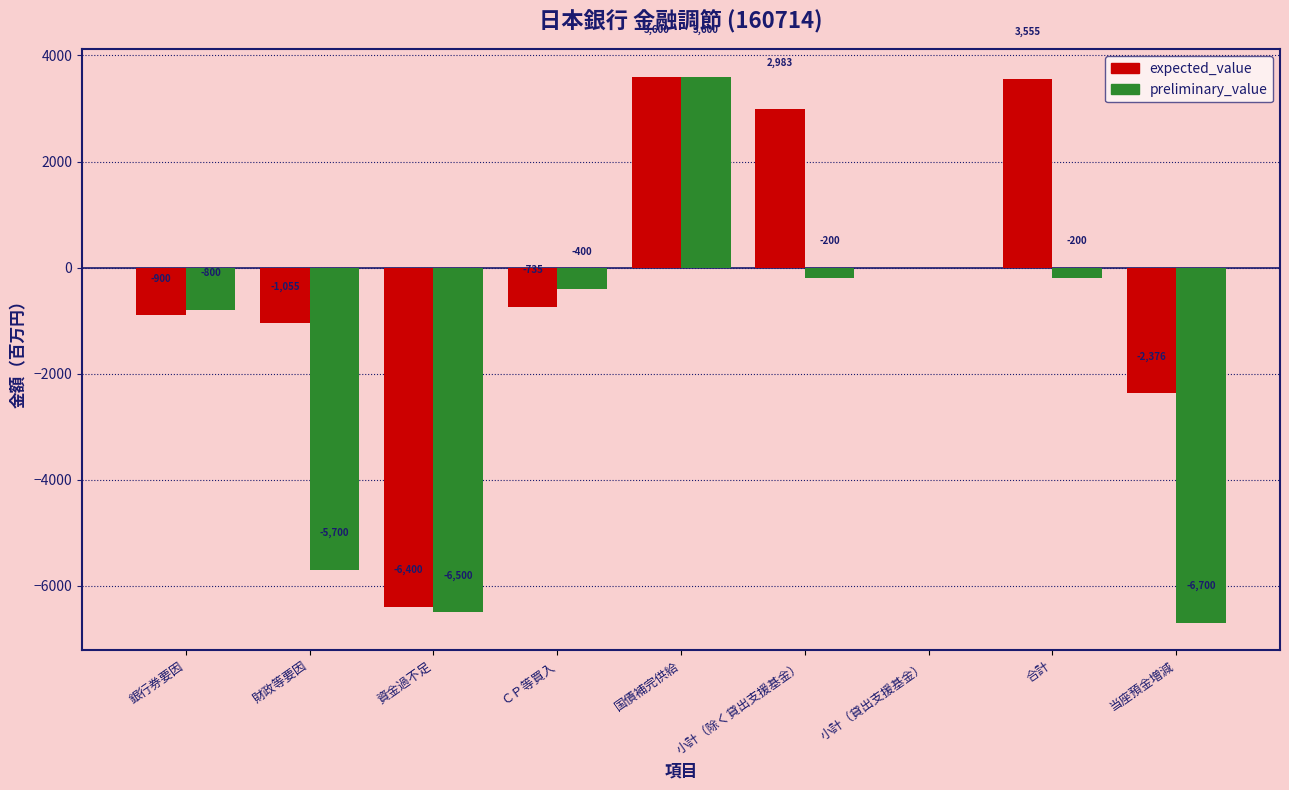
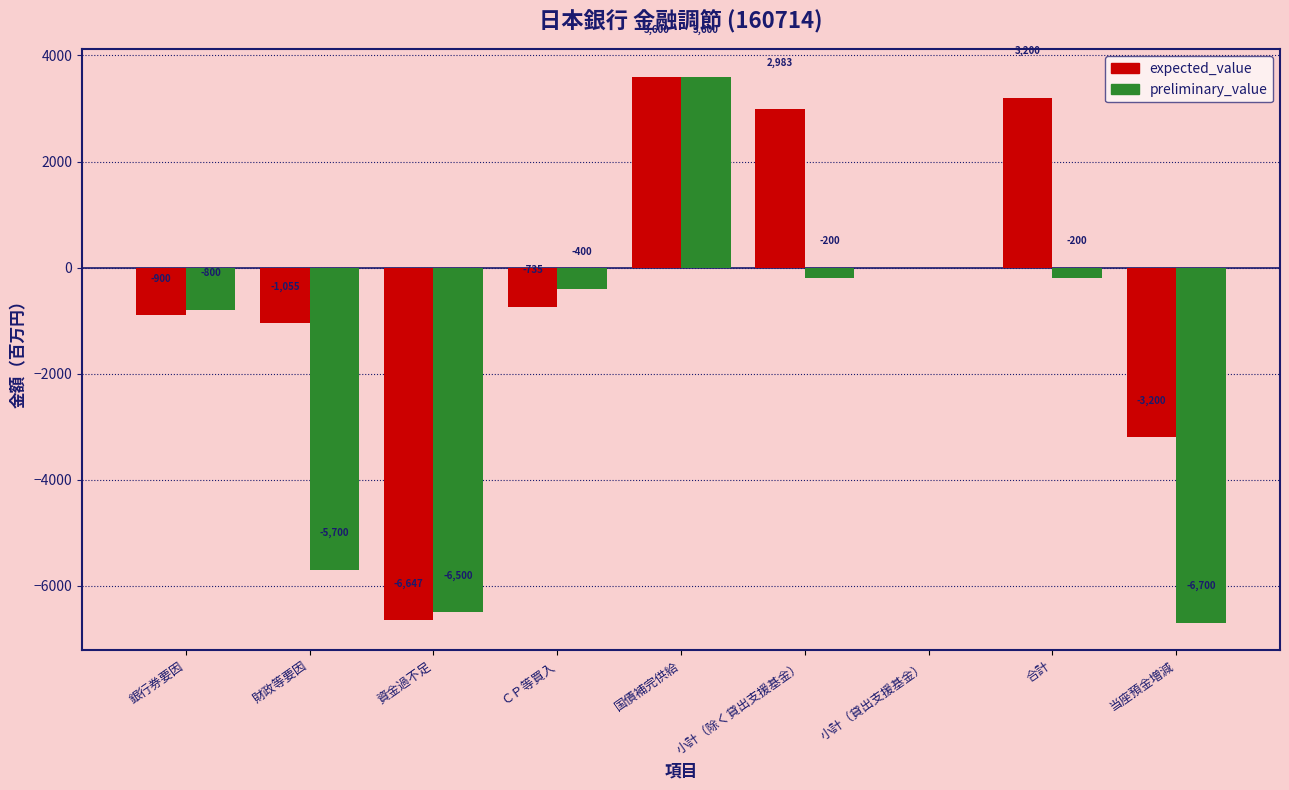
expected_value, 資金過不足: -6,400 -> -6,647
expected_value, 合計: 3,555 -> 3,200
expected_value, 当座預金増減: -2,376 -> -3,200
